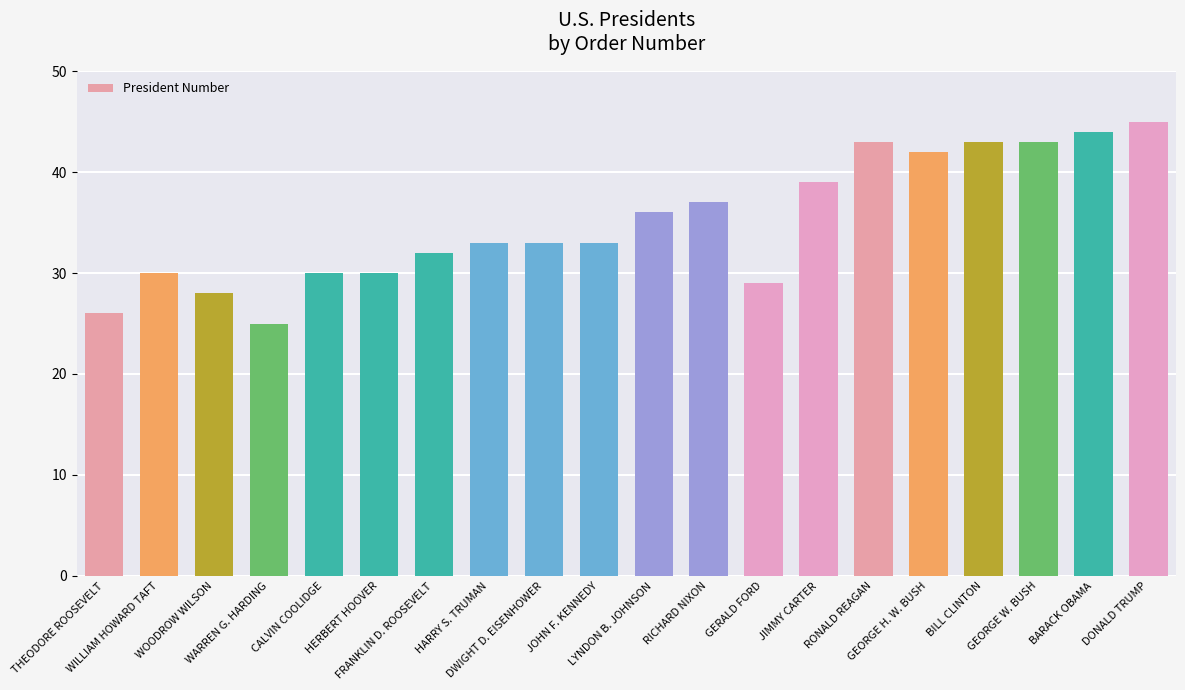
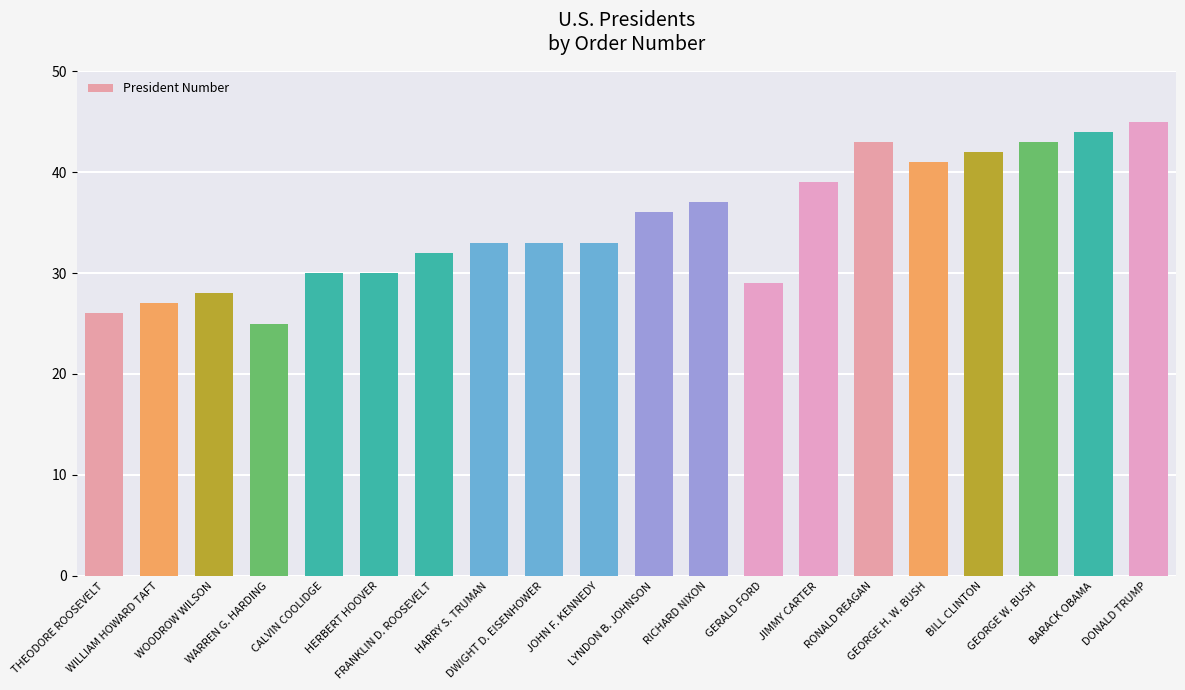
WILLIAM HOWARD TAFT: 30 -> 27
GEORGE H. W. BUSH: 42 -> 41
BILL CLINTON: 43 -> 42
